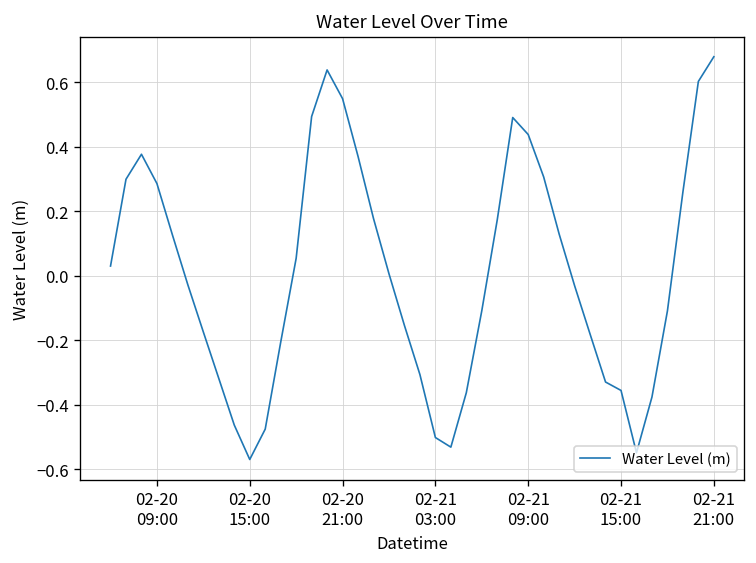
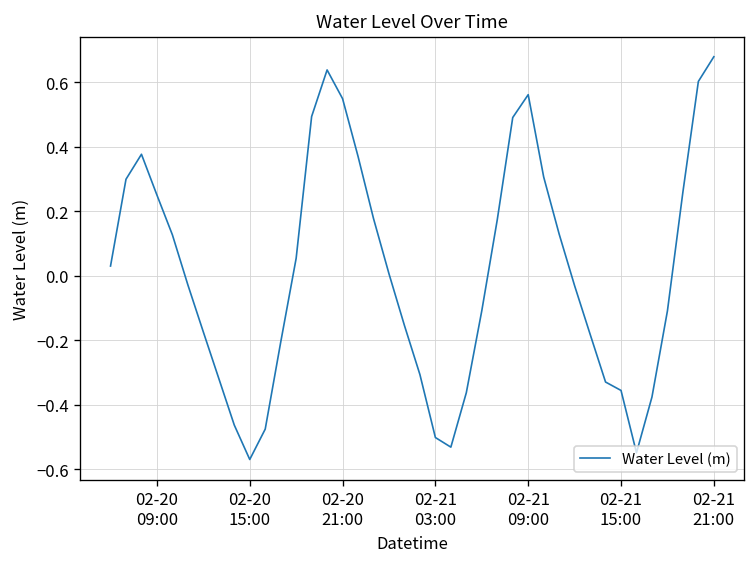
02-20 09:00: 0.29 -> 0.25
02-21 09:00: 0.44 -> 0.56
